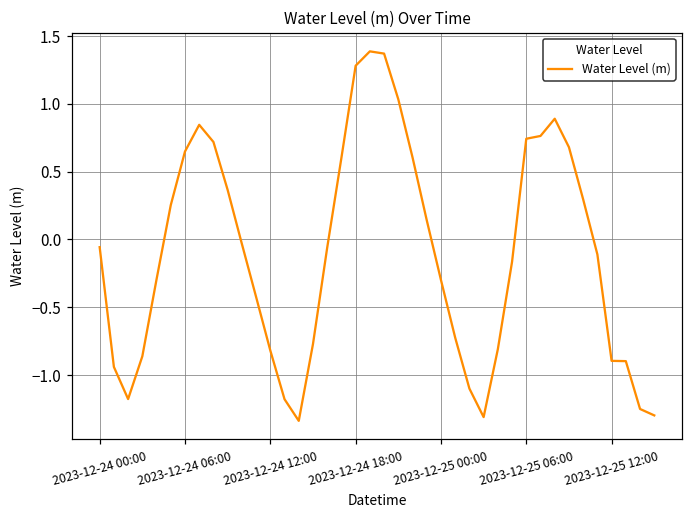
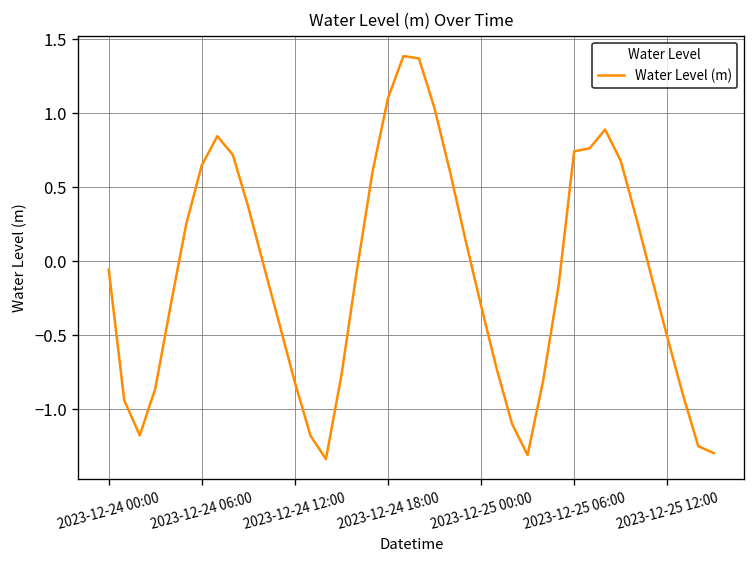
2023-12-24 18:00: 1.28 -> 1.10
2023-12-25 12:00: -0.90 -> -0.51
